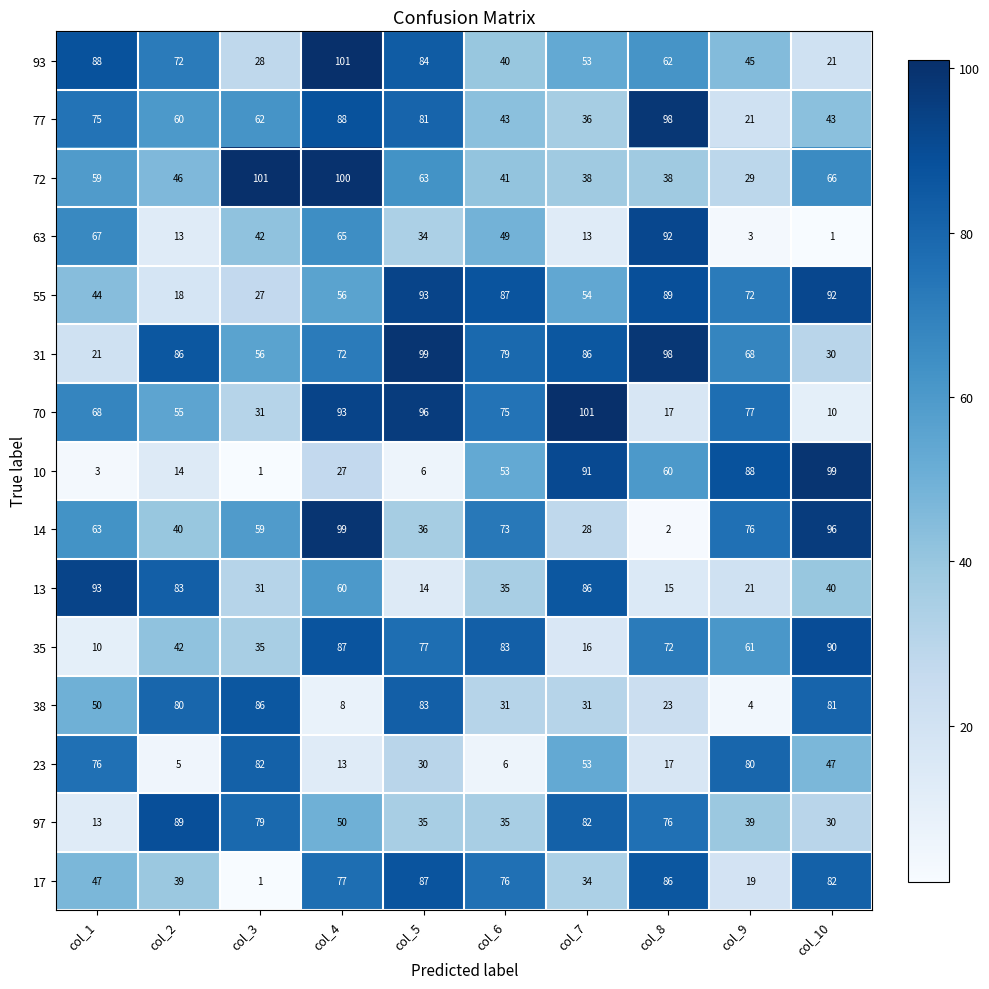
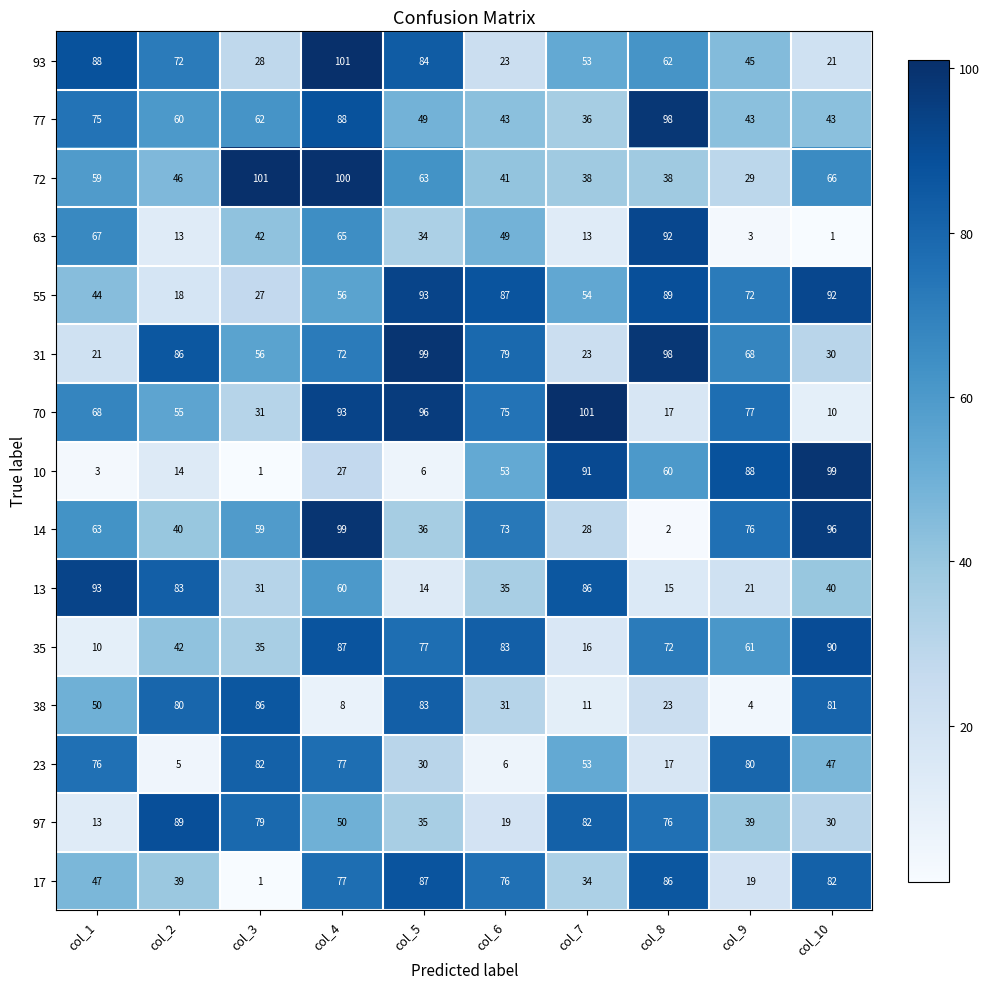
93, col_6: 40 -> 23
77, col_5: 81 -> 49
77, col_9: 21 -> 43
31, col_7: 86 -> 23
38, col_7: 31 -> 11
23, col_4: 13 -> 77
97, col_6: 35 -> 19
